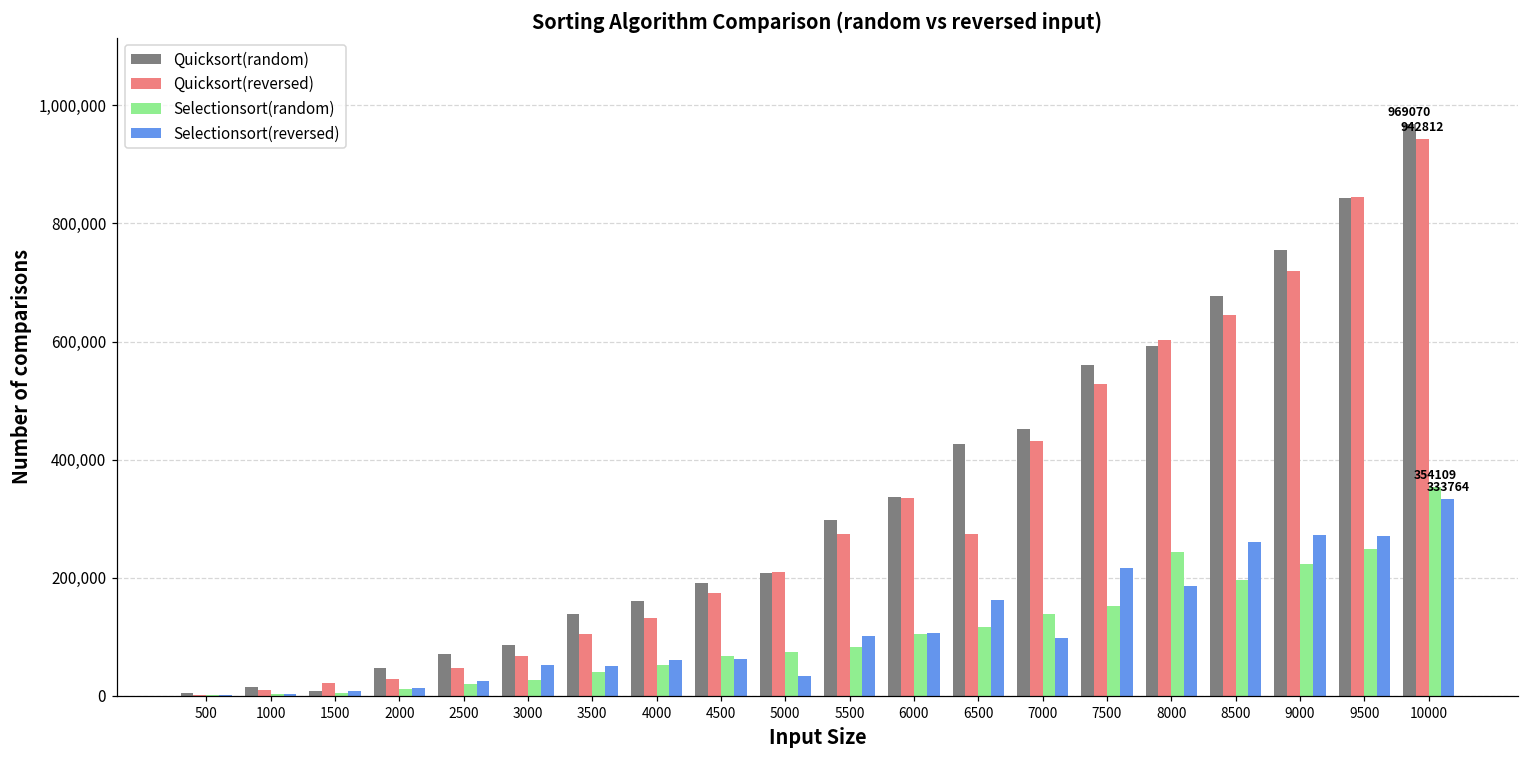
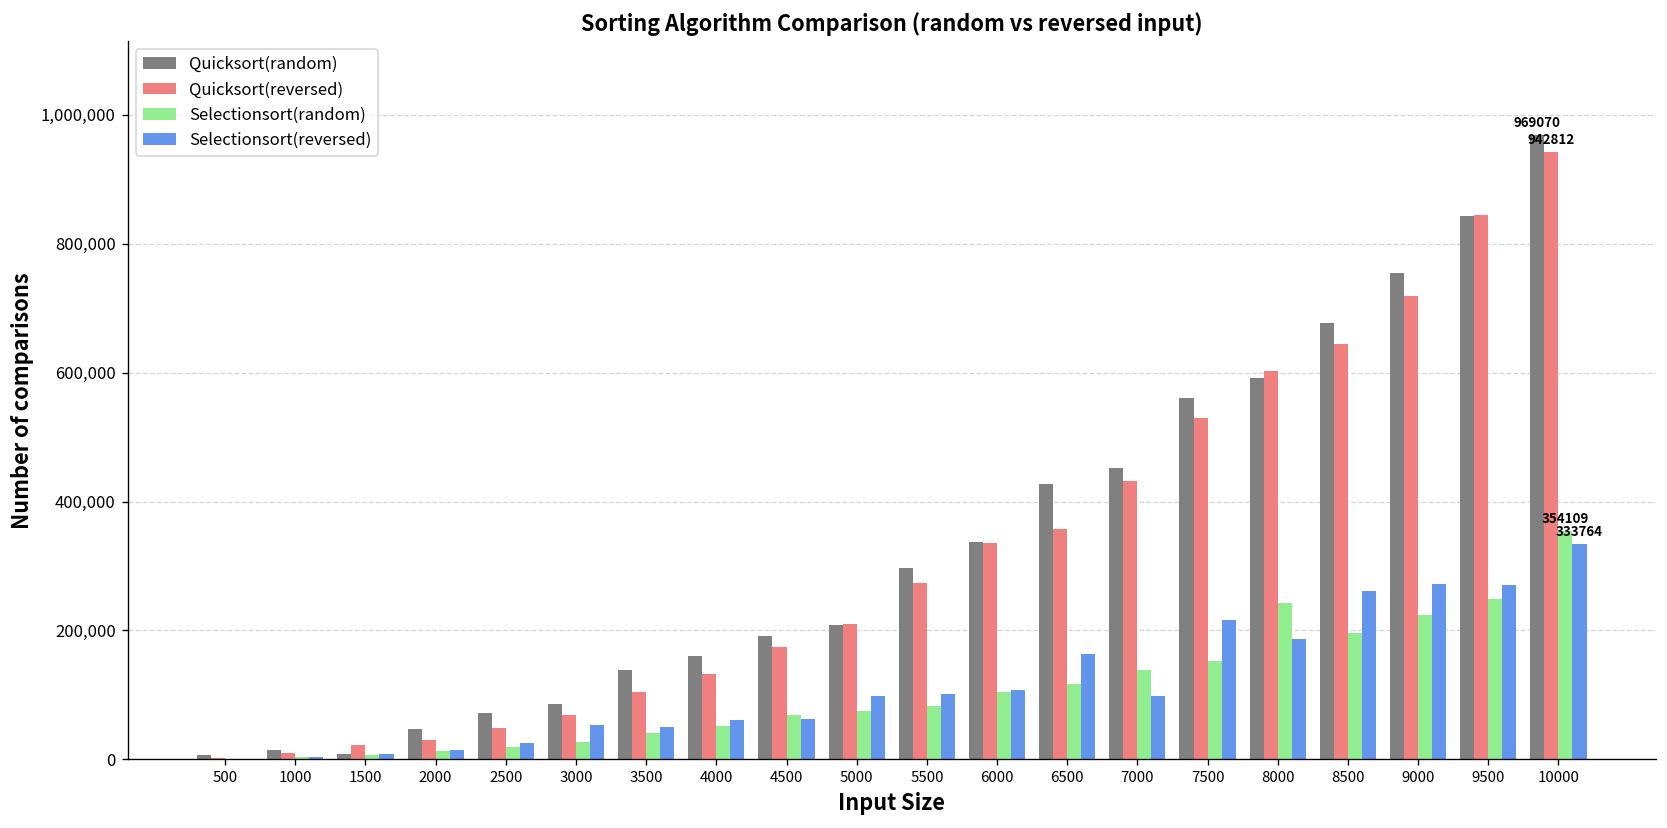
Selectionsort(reversed), 5000: 30,000 -> 100,000
Quicksort(reversed), 6500: 270,000 -> 360,000
